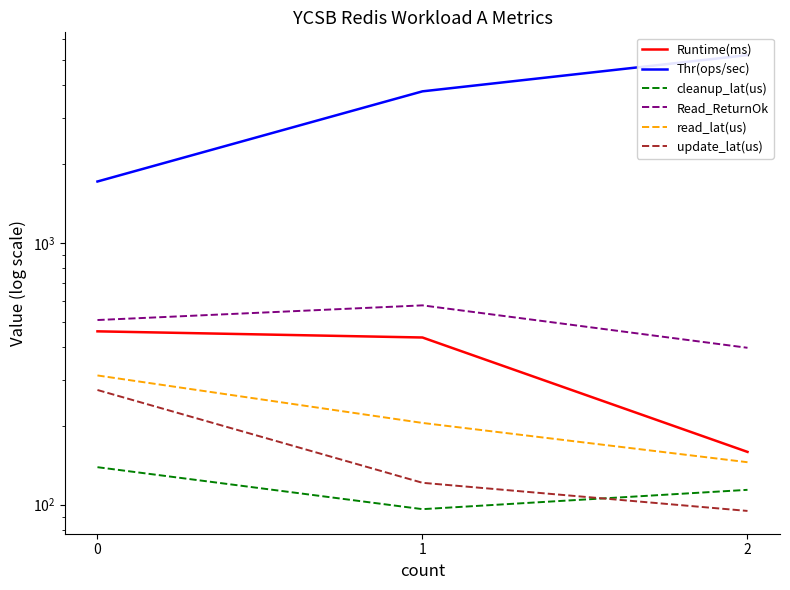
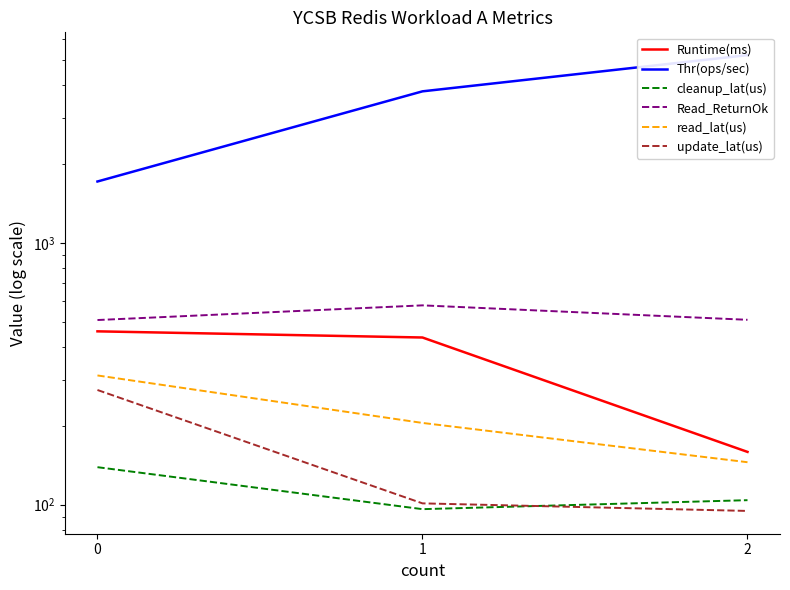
update_lat(us), 1: 120 -> 101
cleanup_lat(us), 2: 110 -> 104
Read_ReturnOk, 2: 400 -> 510
